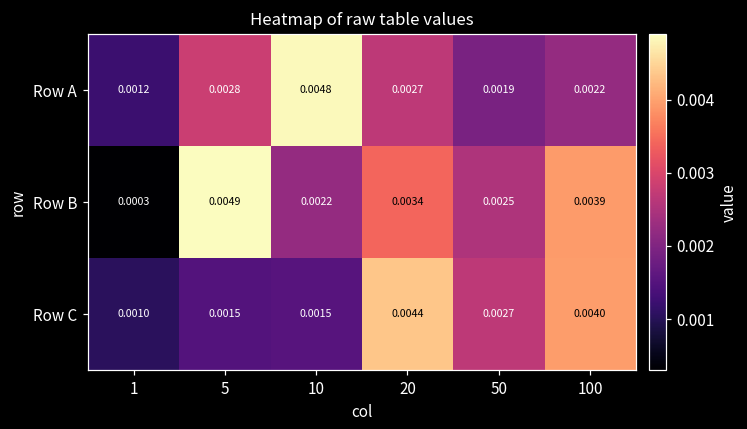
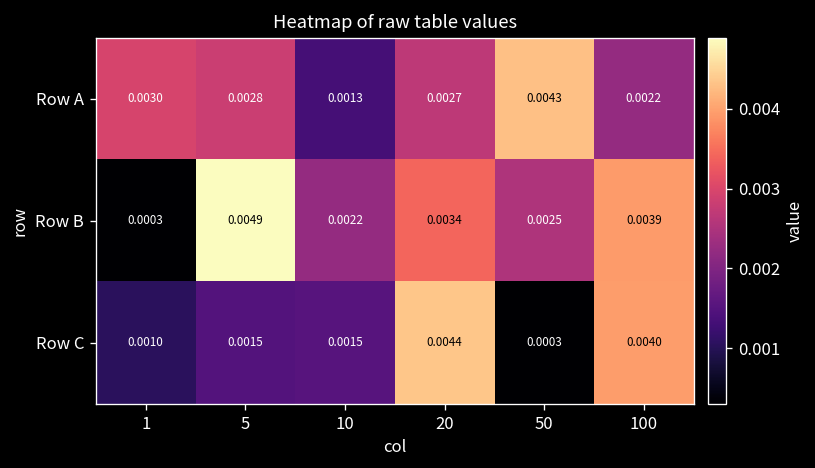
Row A, 1: 0.0012 -> 0.0030
Row A, 10: 0.0048 -> 0.0013
Row A, 50: 0.0019 -> 0.0043
Row C, 50: 0.0027 -> 0.0003
